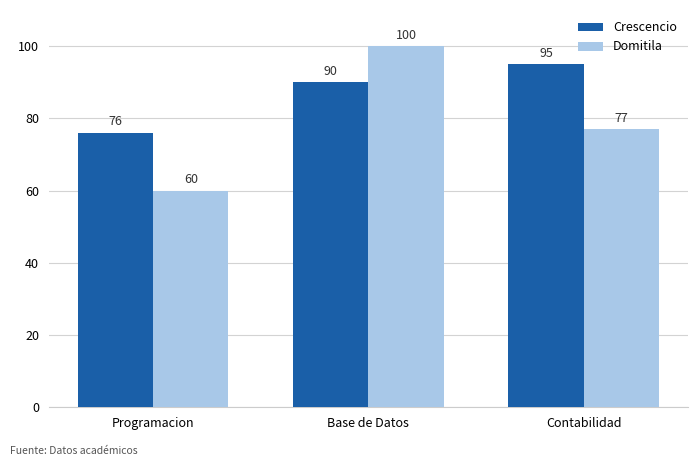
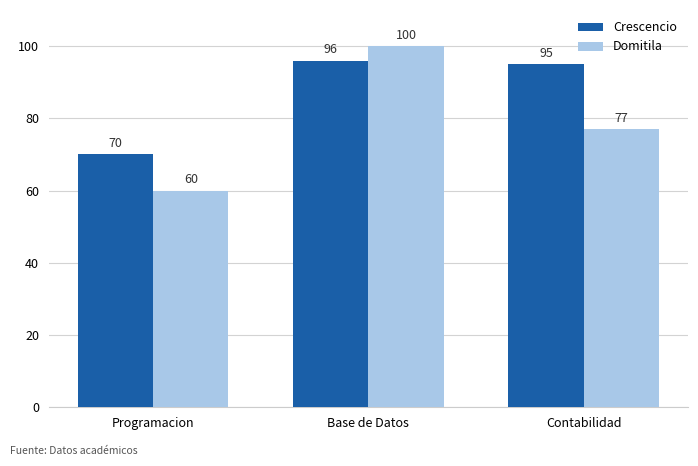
Crescencio, Programacion: 76 -> 70
Crescencio, Base de Datos: 90 -> 96
